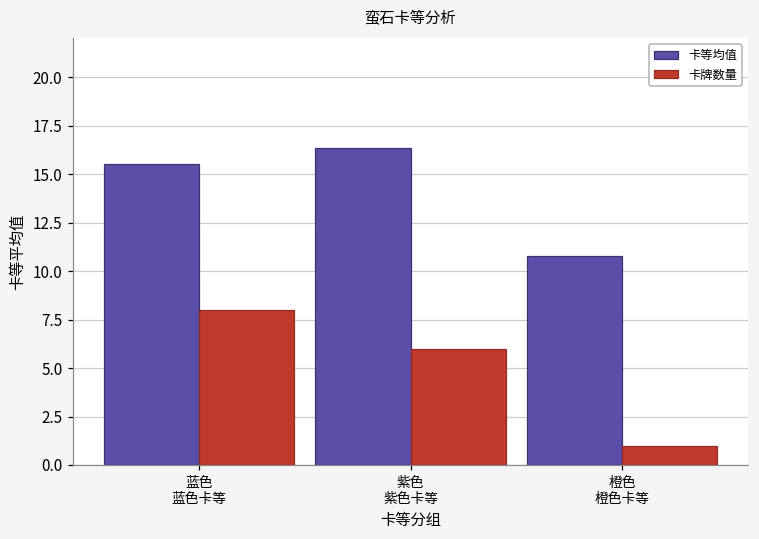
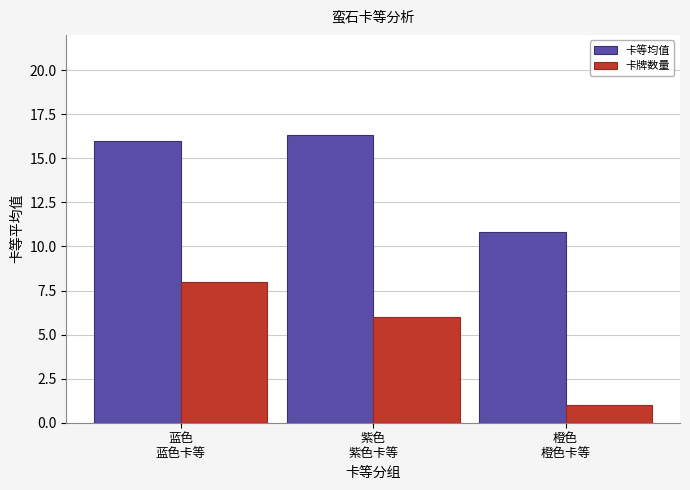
卡等均值, 蓝色 蓝色卡等: 15.5 -> 16.0
